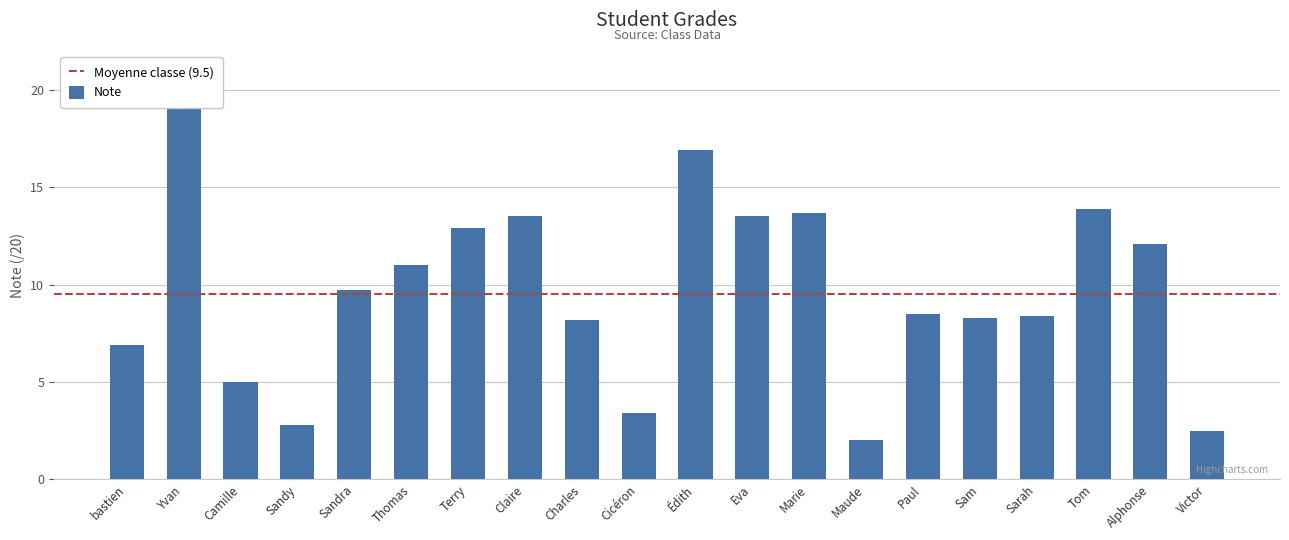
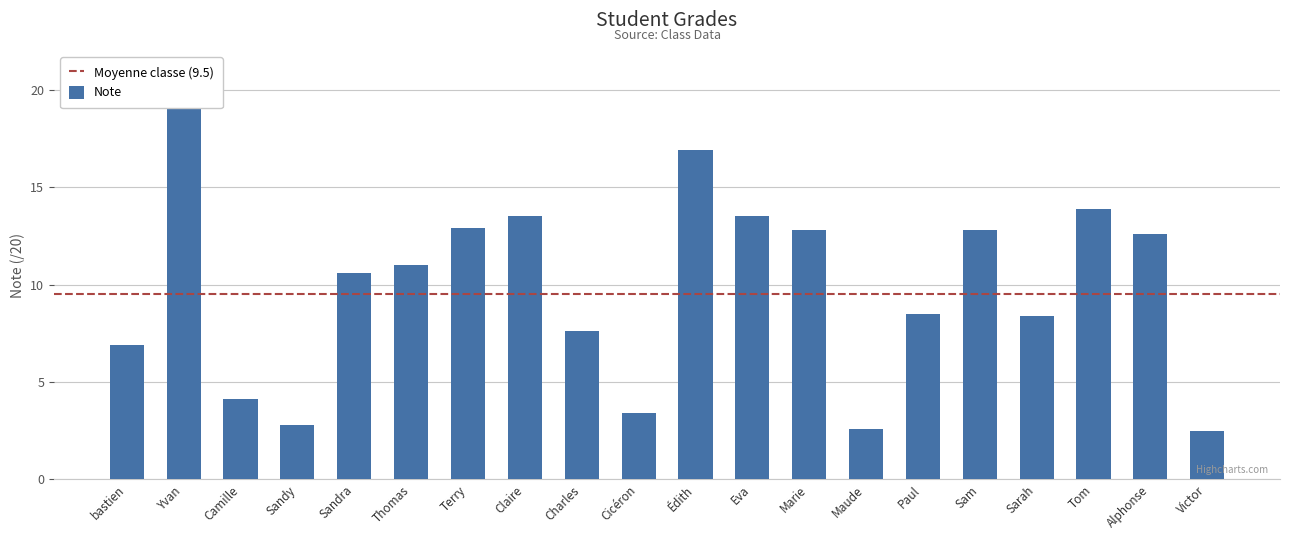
Camille: 5.0 -> 4.1
Sandra: 9.7 -> 10.6
Charles: 8.2 -> 7.6
Marie: 13.7 -> 12.8
Maude: 2.0 -> 2.6
Sam: 8.3 -> 12.8
Alphonse: 12.1 -> 12.6
